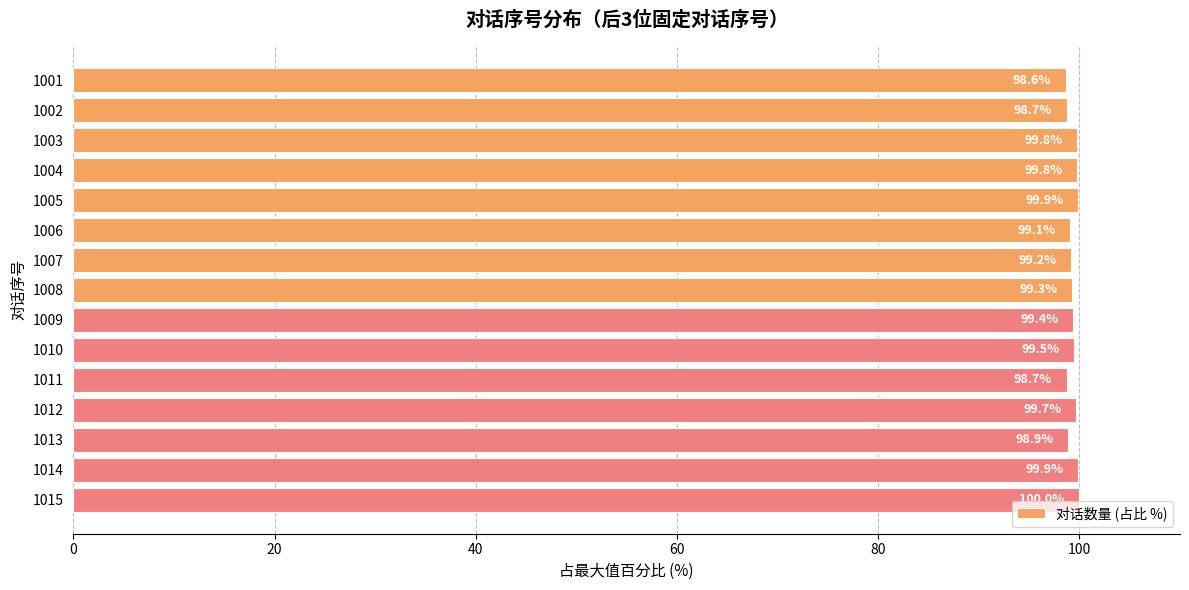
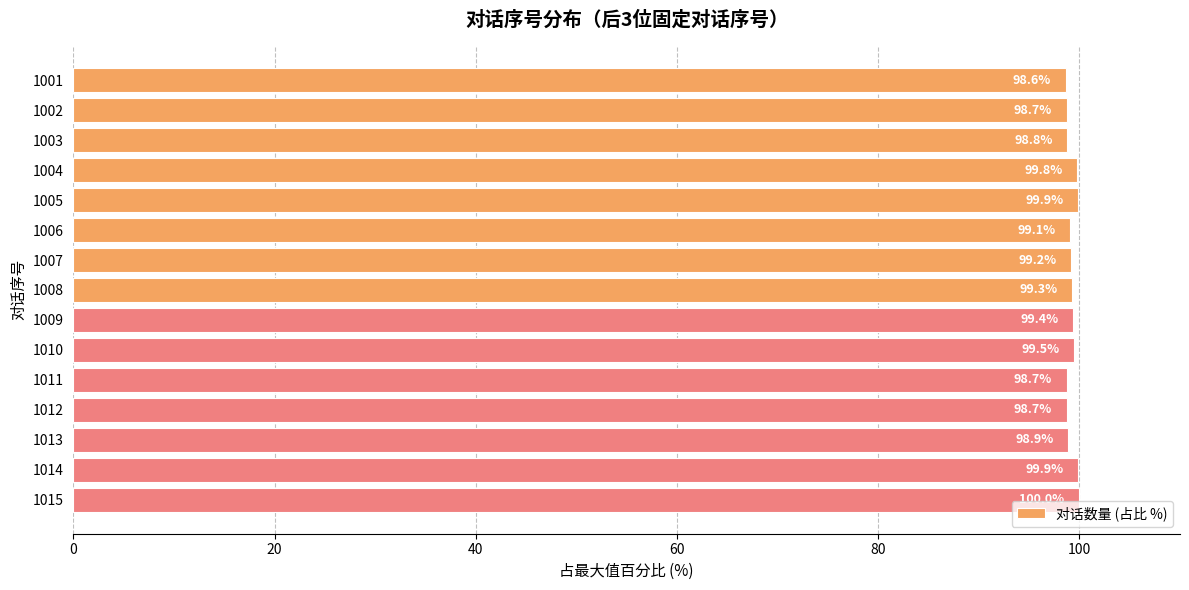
1003: 99.8% -> 98.8%
1012: 99.7% -> 98.7%
